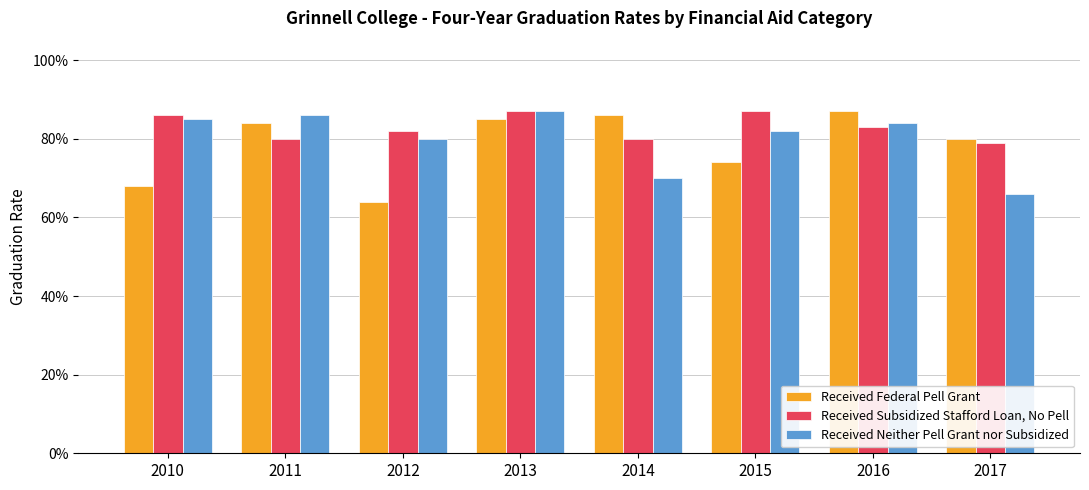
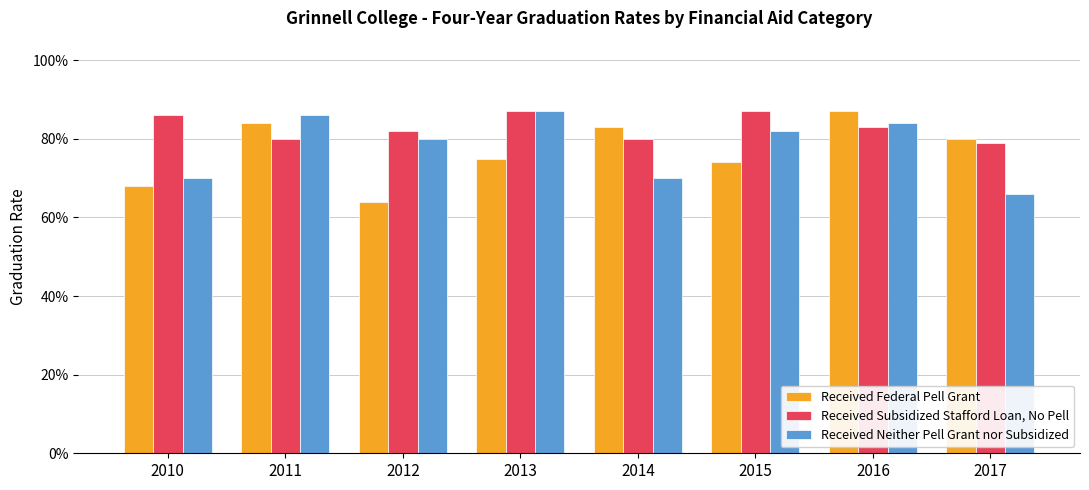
Received Neither Pell Grant nor Subsidized, 2010: 85% -> 70%
Received Federal Pell Grant, 2013: 85% -> 75%
Received Federal Pell Grant, 2014: 86% -> 83%
